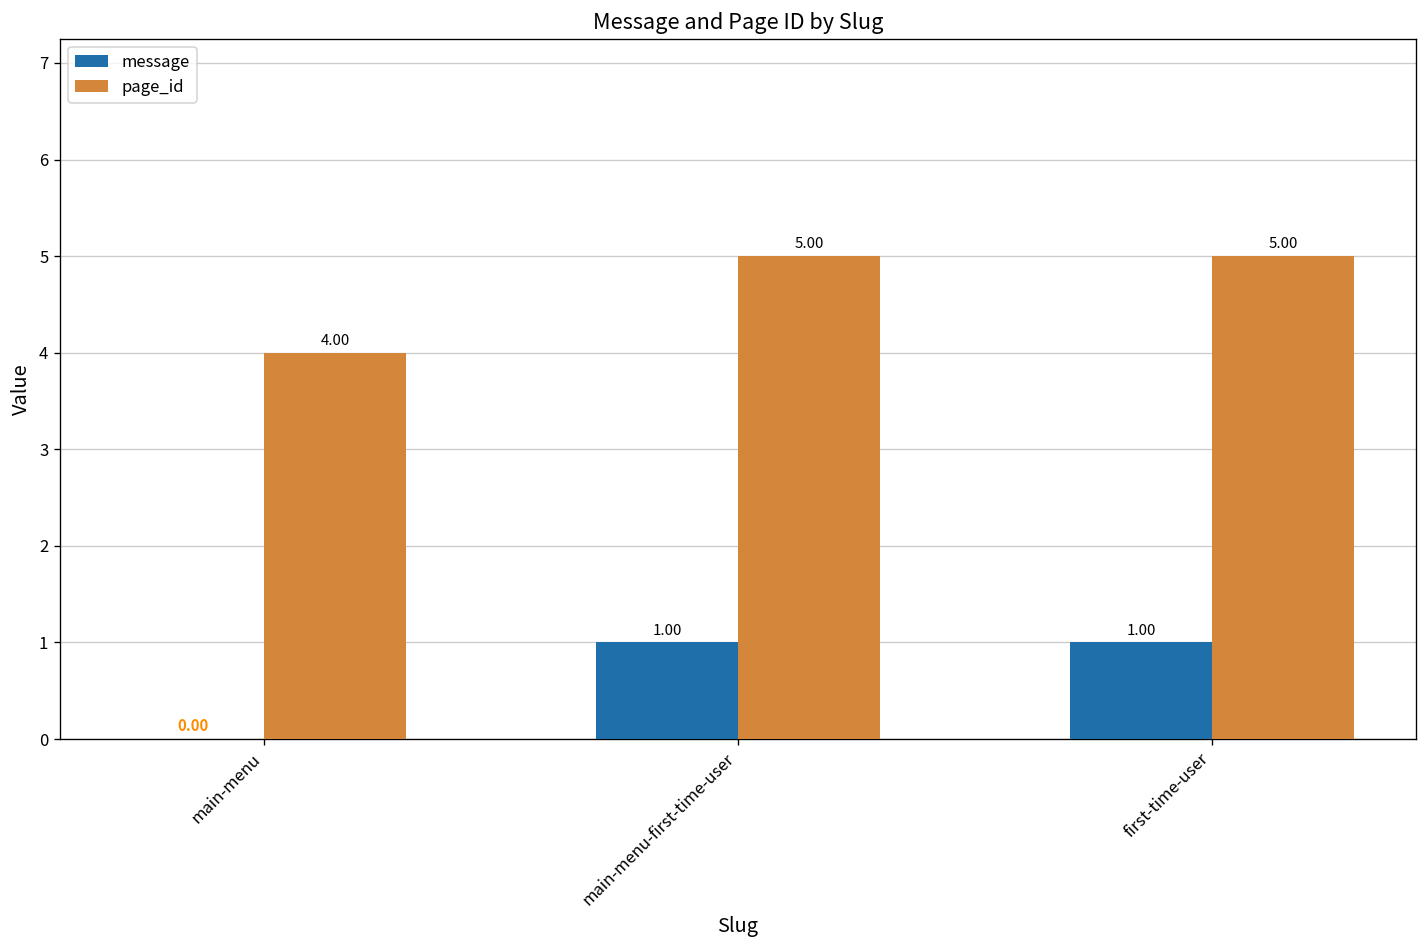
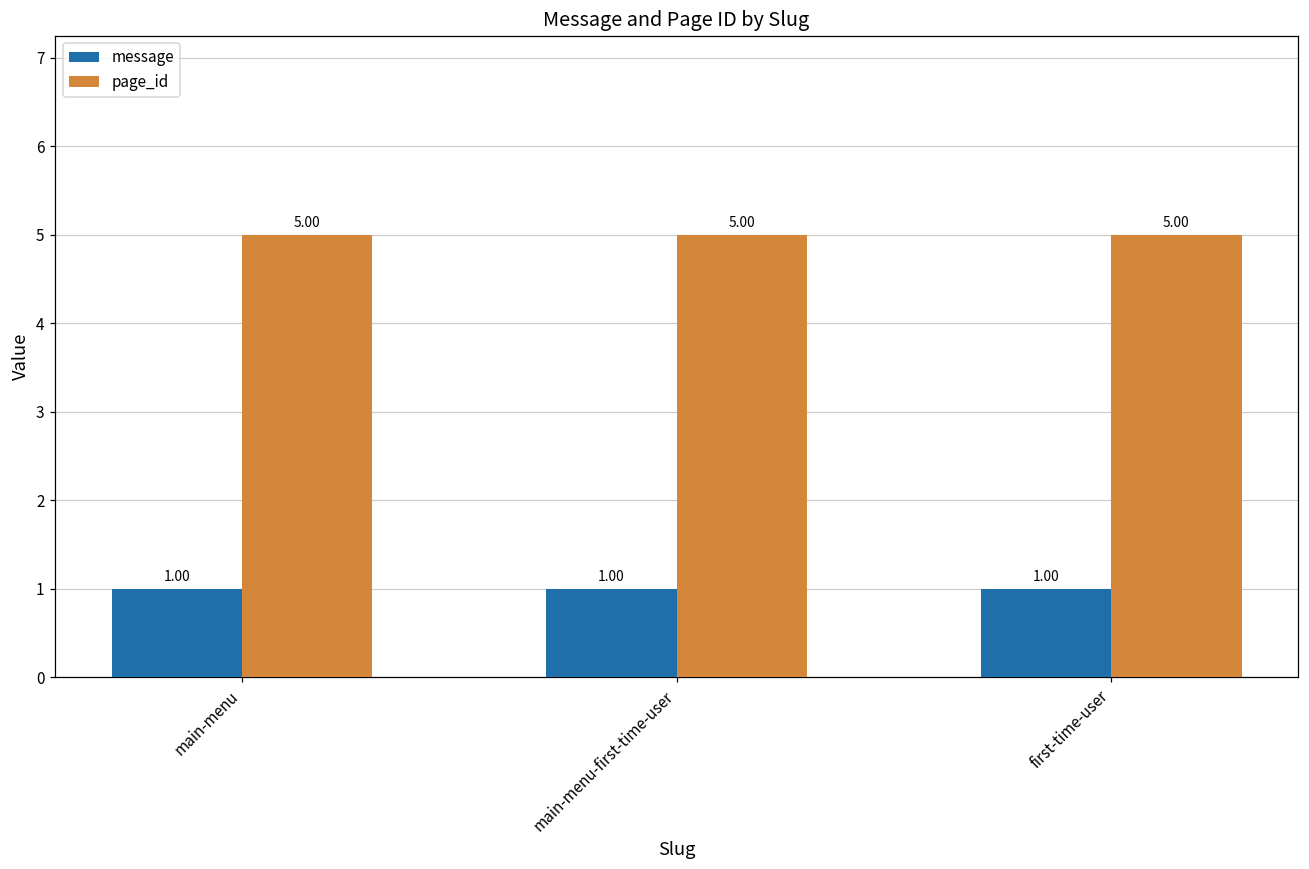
message, main-menu: 0.00 -> 1.00
page_id, main-menu: 4.00 -> 5.00
